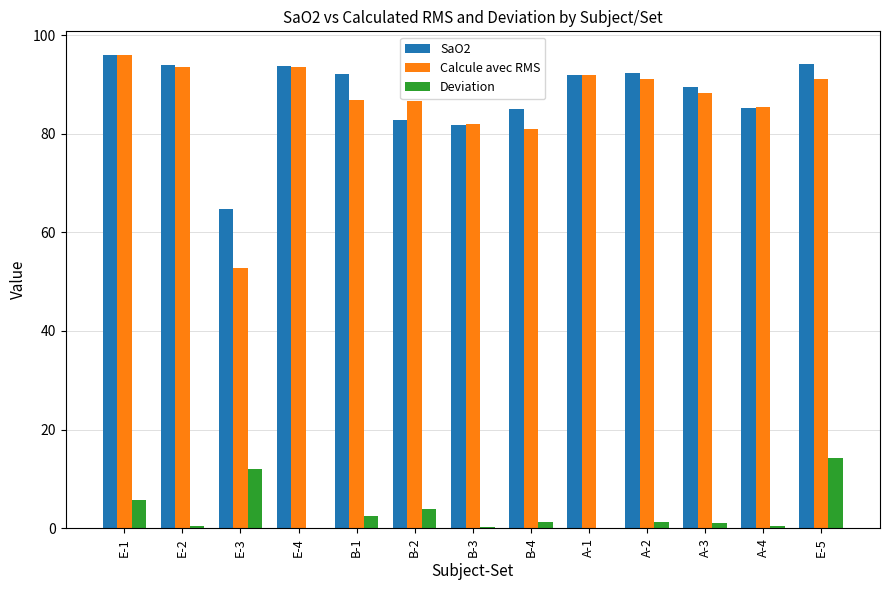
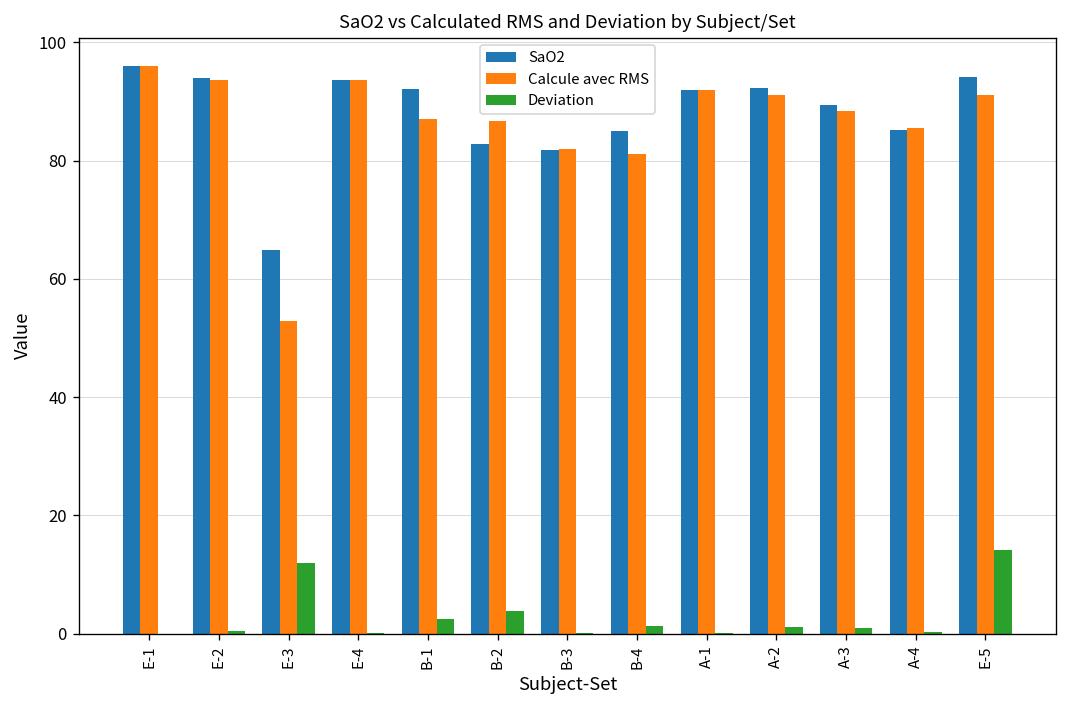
Deviation, E-1: 6 -> 0
